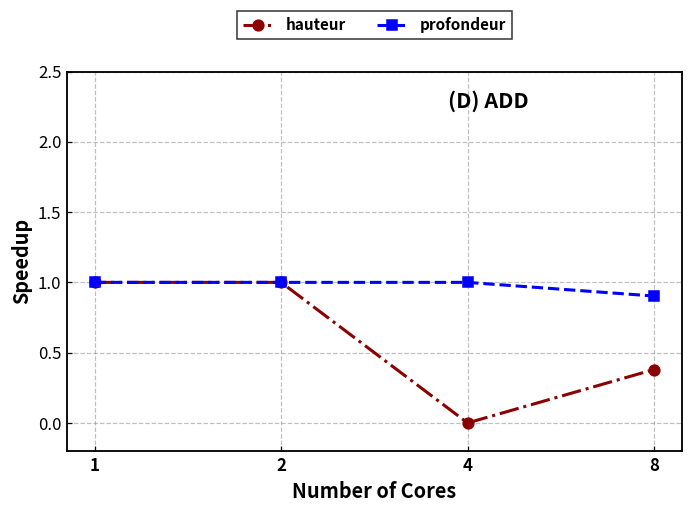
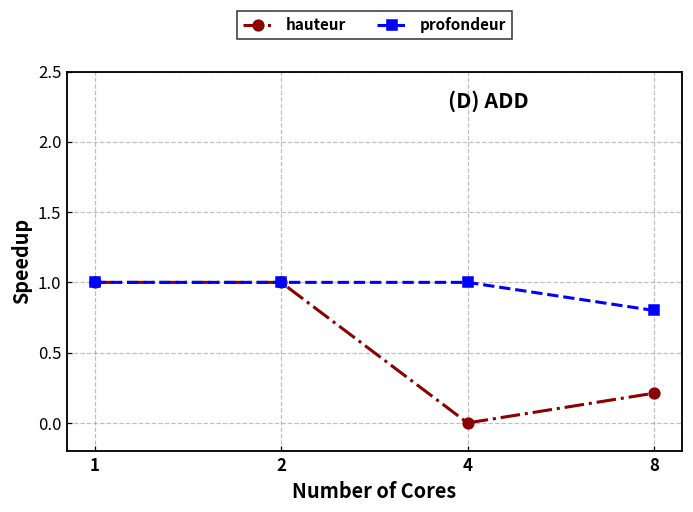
hauteur, 8: 0.38 -> 0.21
profondeur, 8: 0.90 -> 0.80
